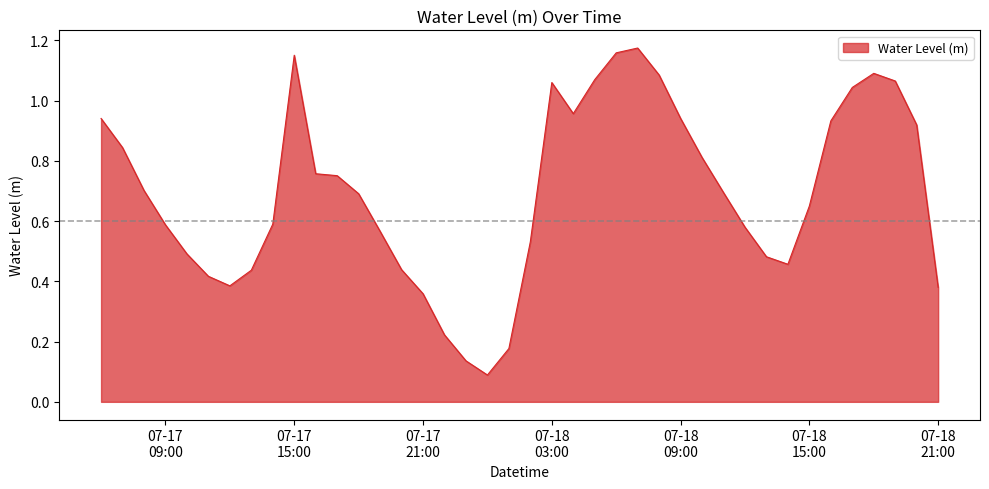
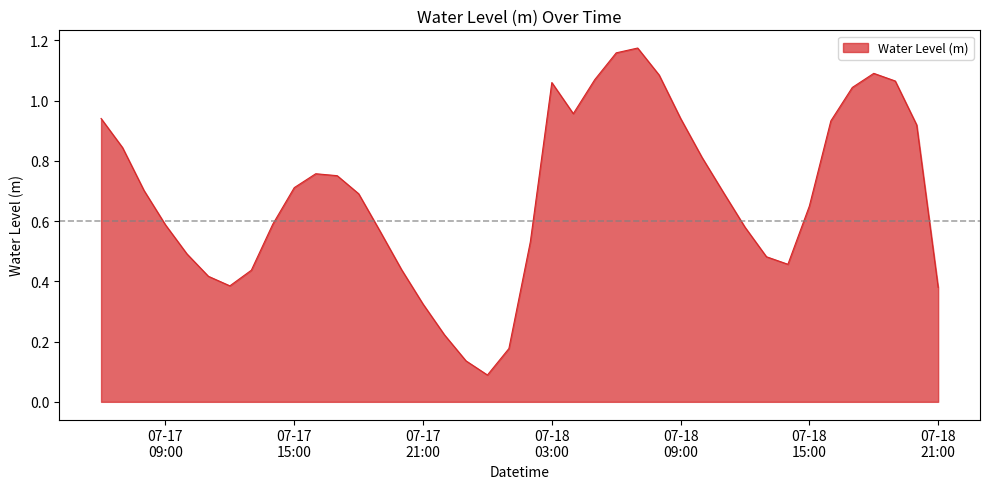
07-17 15:00: 1.15 -> 0.71
07-17 21:00: 0.36 -> 0.32
